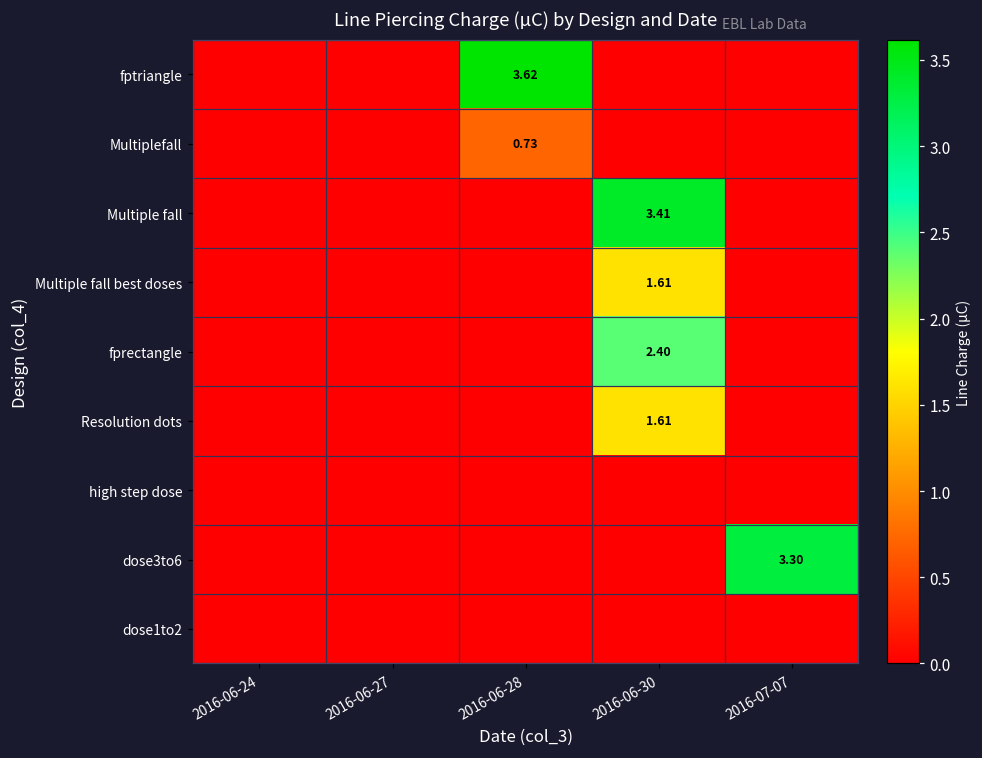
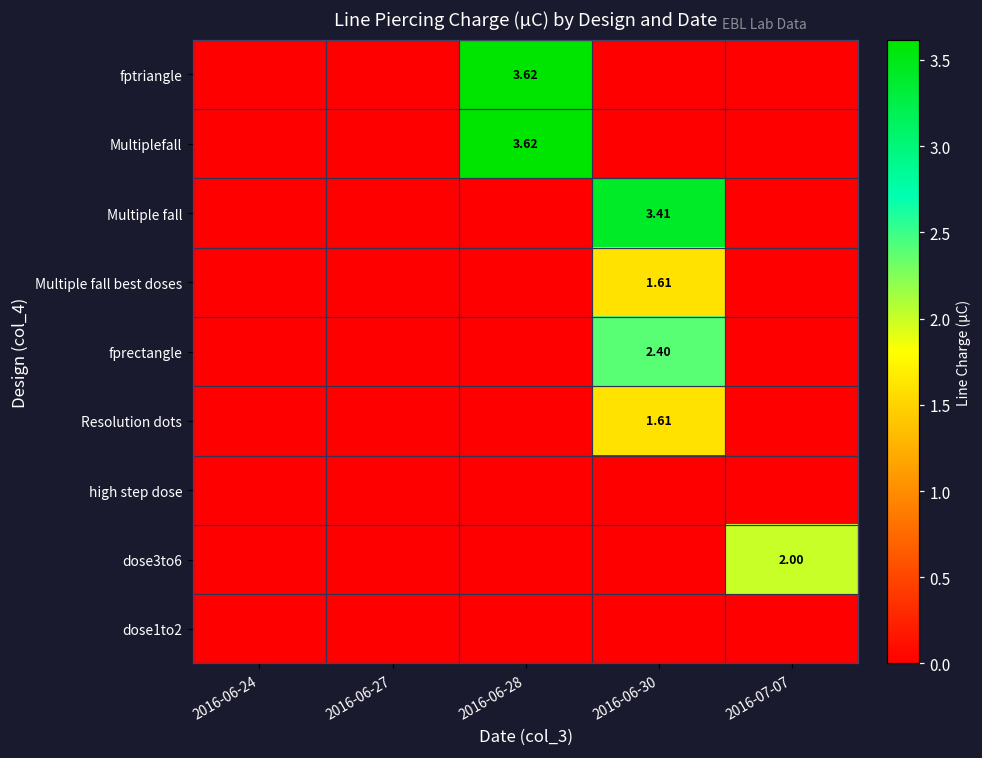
Multiplefall, 2016-06-28: 0.73 -> 3.62
dose3to6, 2016-07-07: 3.30 -> 2.00
